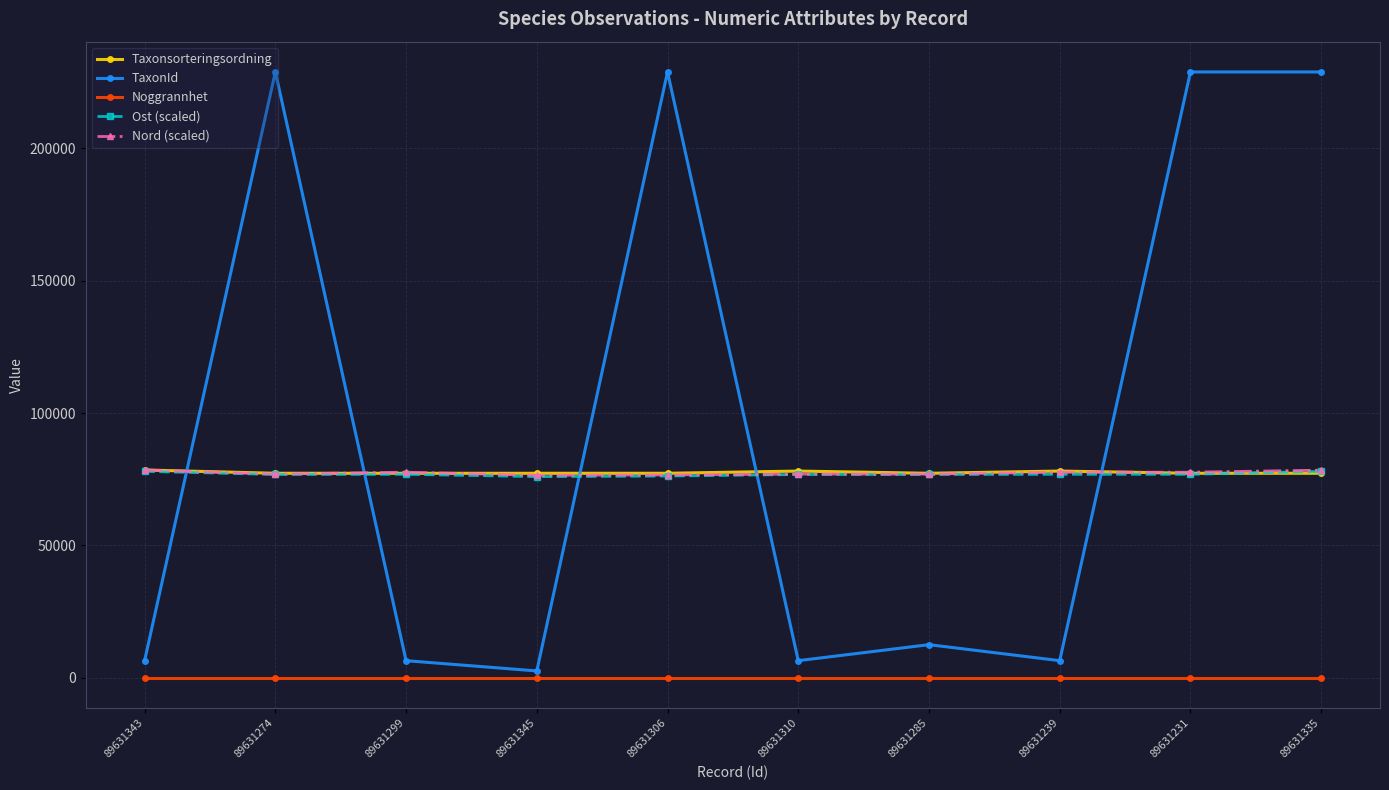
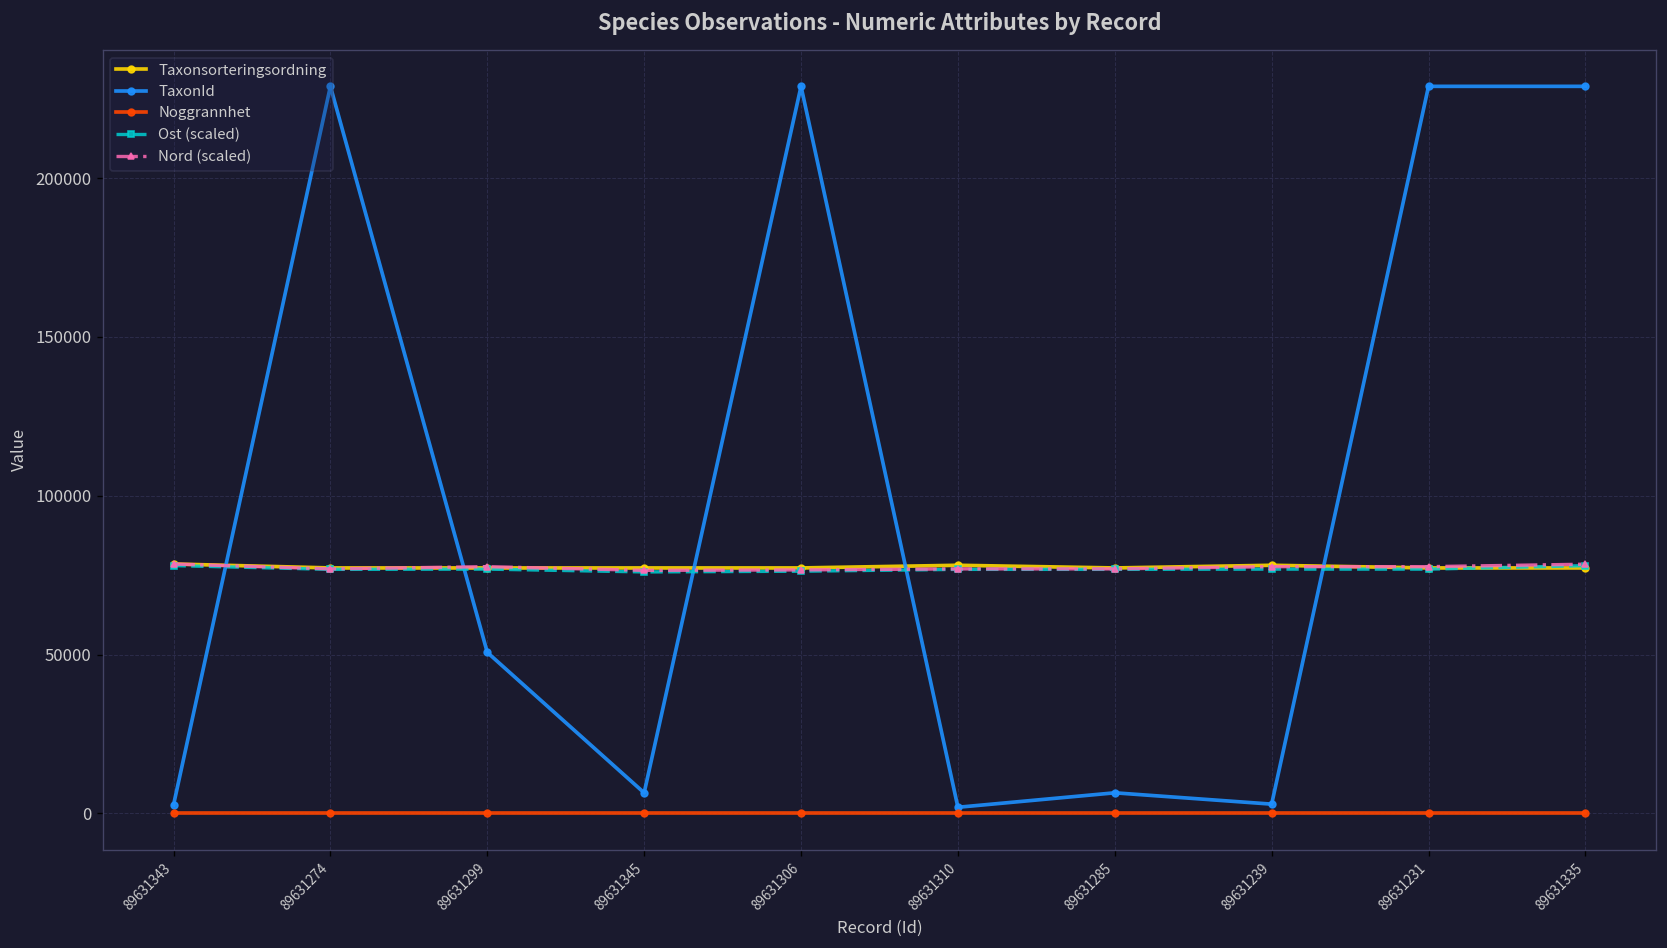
TaxonId, 89631343: 6000 -> 3000
TaxonId, 89631299: 6000 -> 51000
TaxonId, 89631345: 3000 -> 6000
TaxonId, 89631310: 6000 -> 2000
TaxonId, 89631285: 12000 -> 6000
TaxonId, 89631239: 6000 -> 3000
